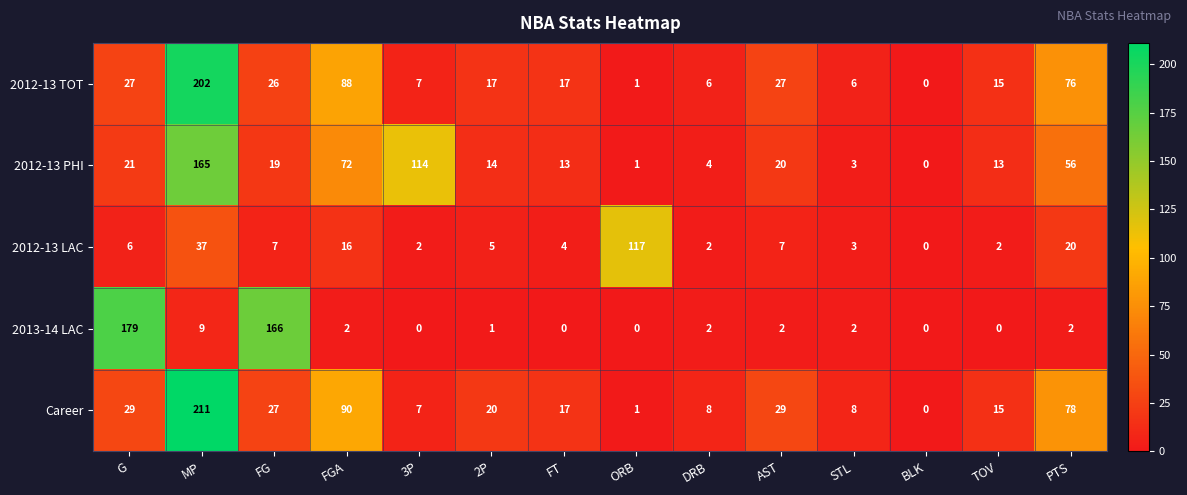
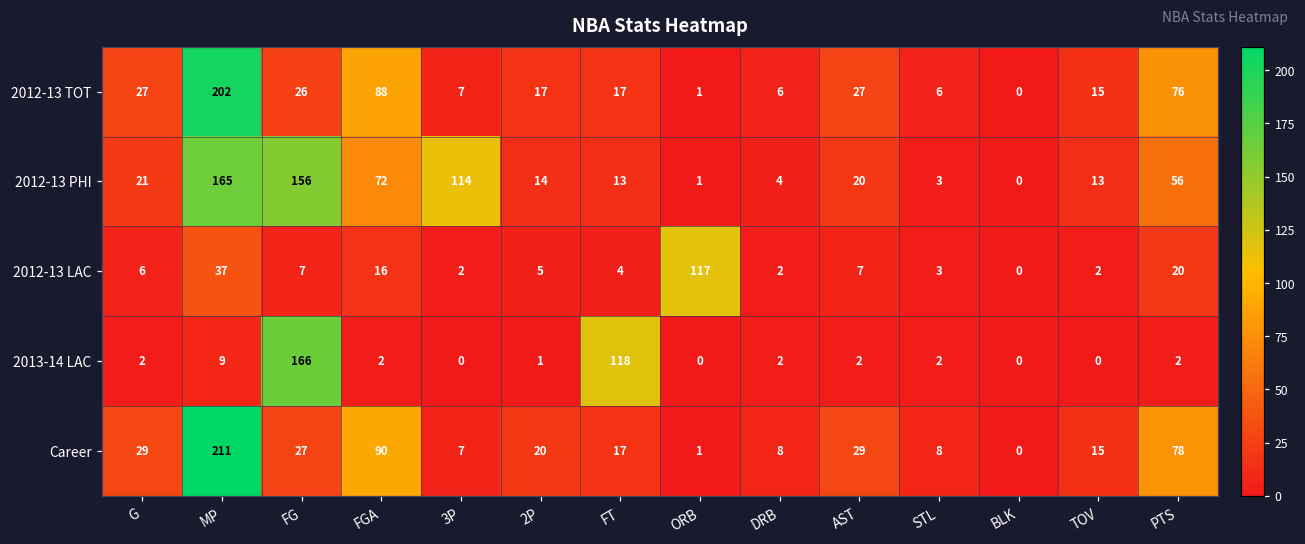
2012-13 PHI, FG: 19 -> 156
2013-14 LAC, G: 179 -> 2
2013-14 LAC, FT: 0 -> 118
